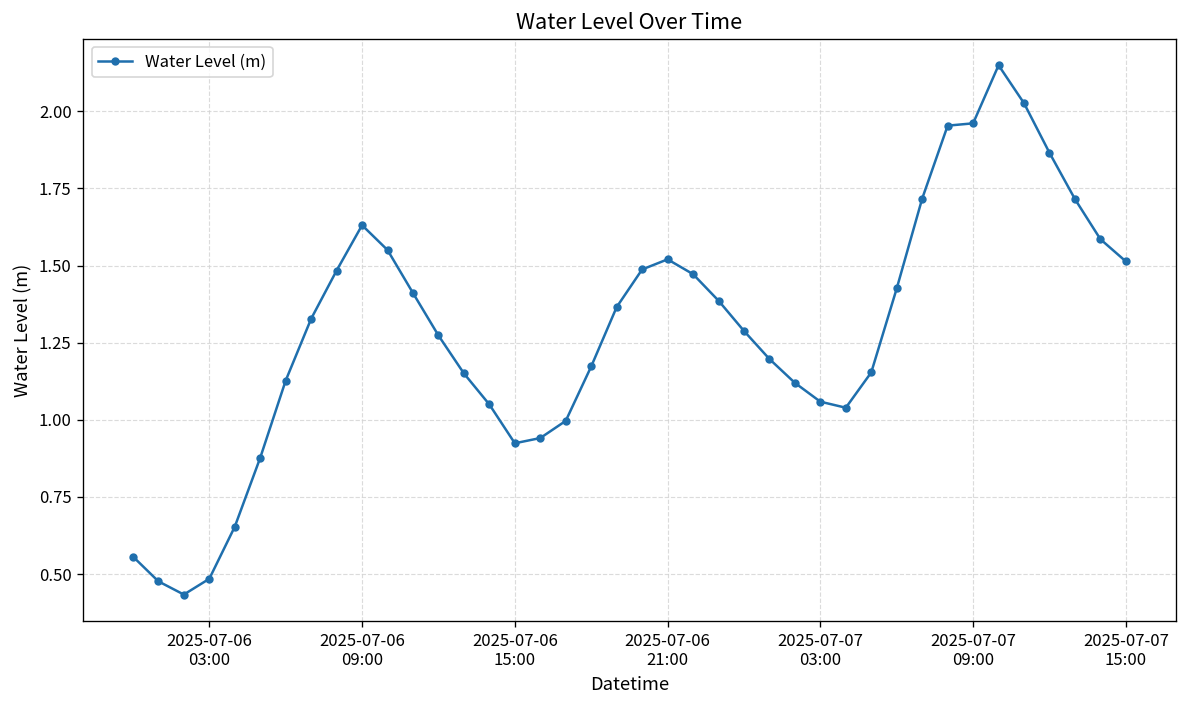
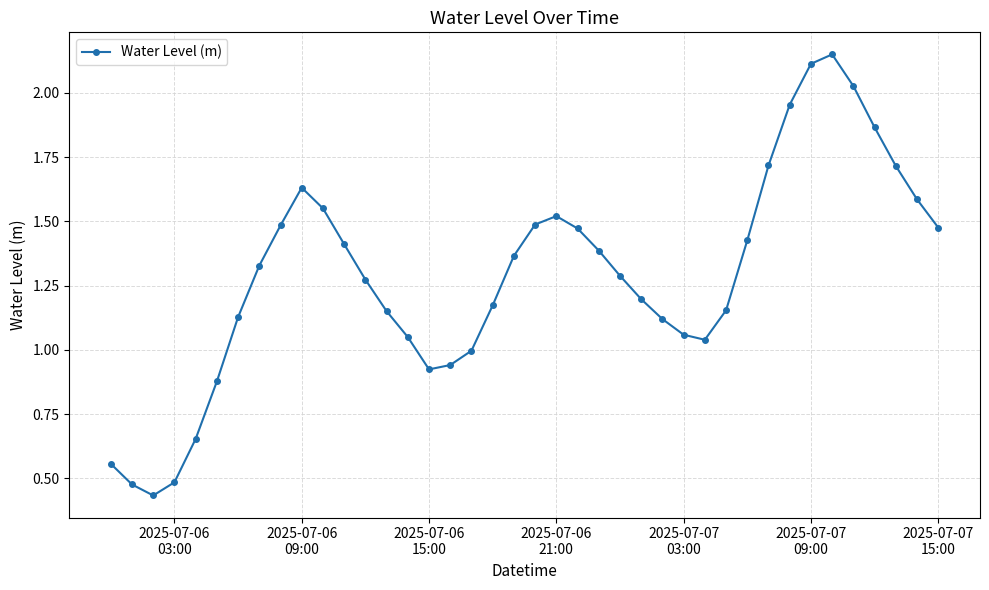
2025-07-07 09:00: 1.96 -> 2.11
2025-07-07 15:00: 1.51 -> 1.48
